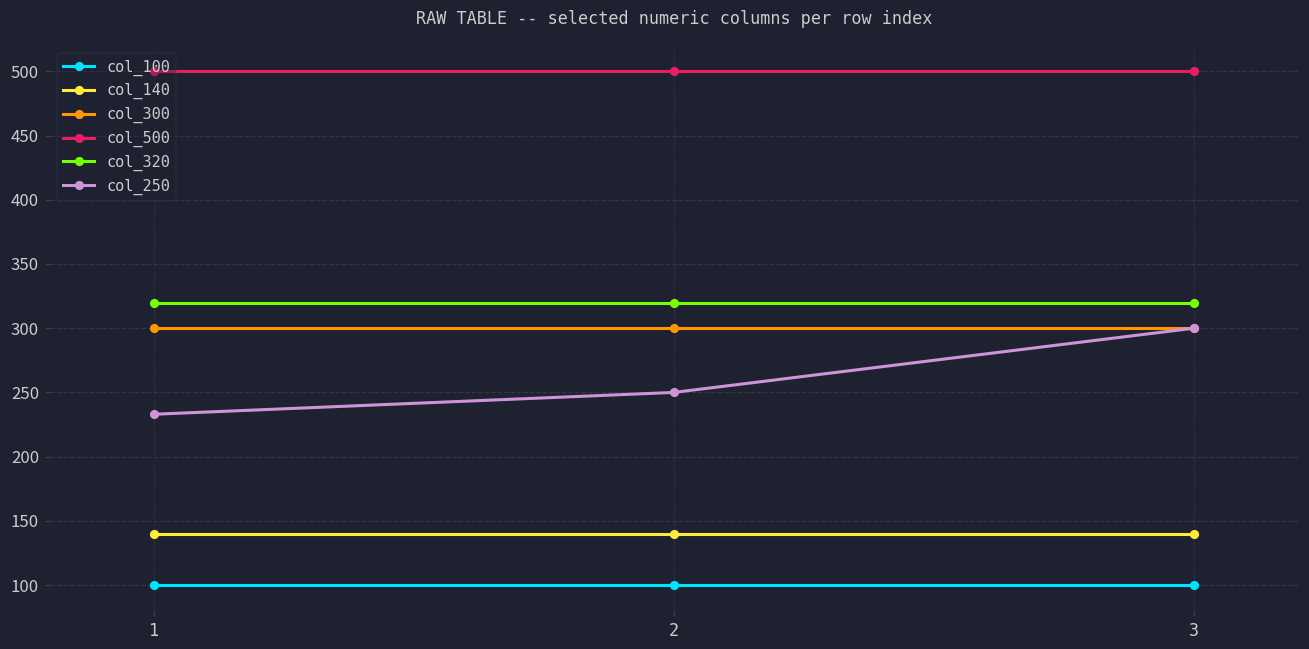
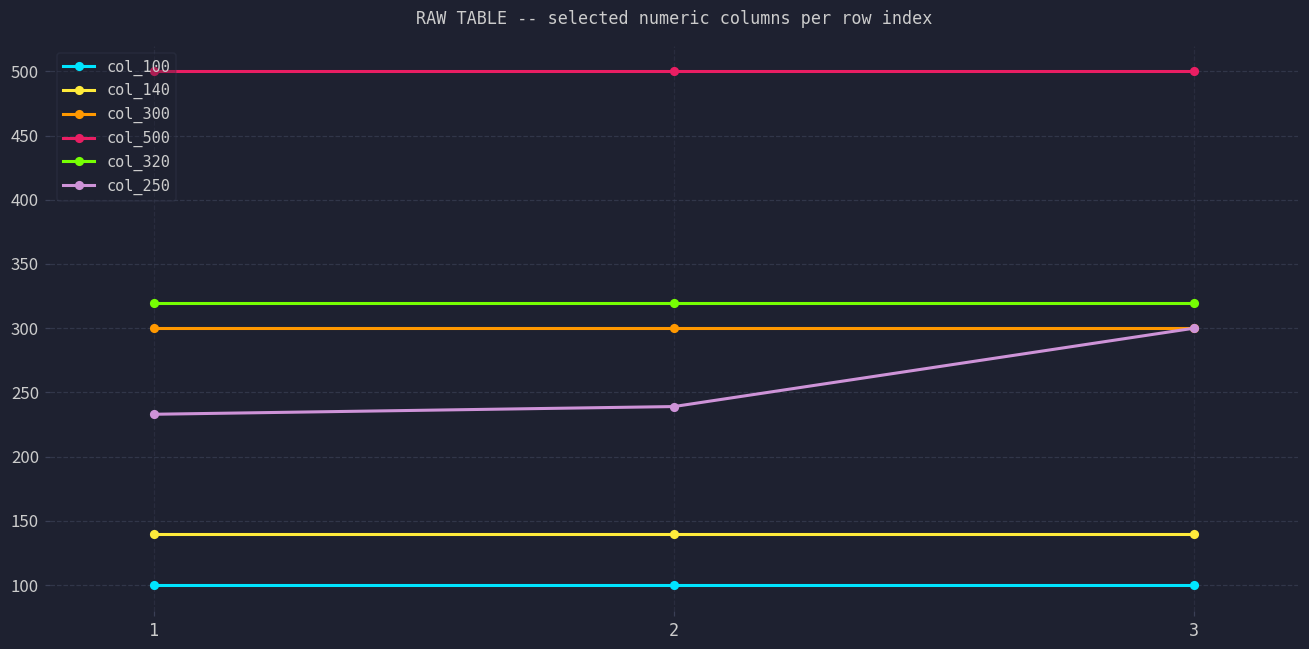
col_250, 2: 250 -> 239
